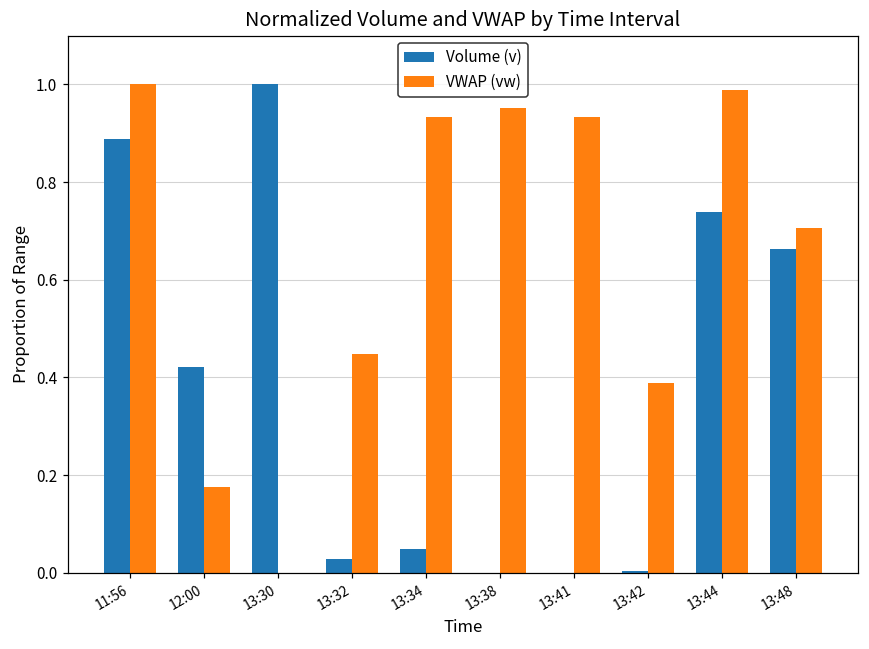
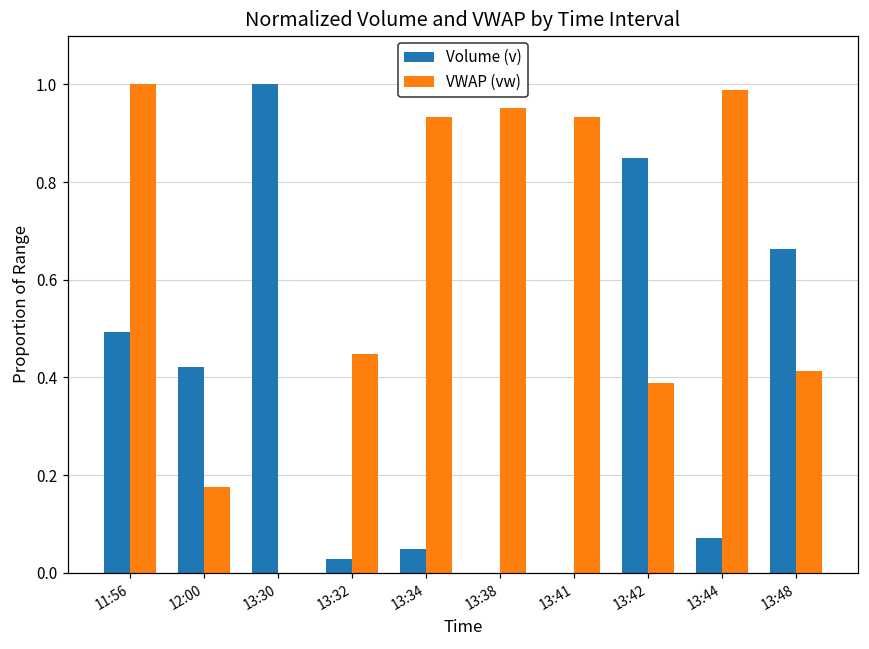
Volume (v), 11:56: 0.89 -> 0.49
Volume (v), 13:42: 0.00 -> 0.85
Volume (v), 13:44: 0.74 -> 0.07
VWAP (vw), 13:48: 0.71 -> 0.41
